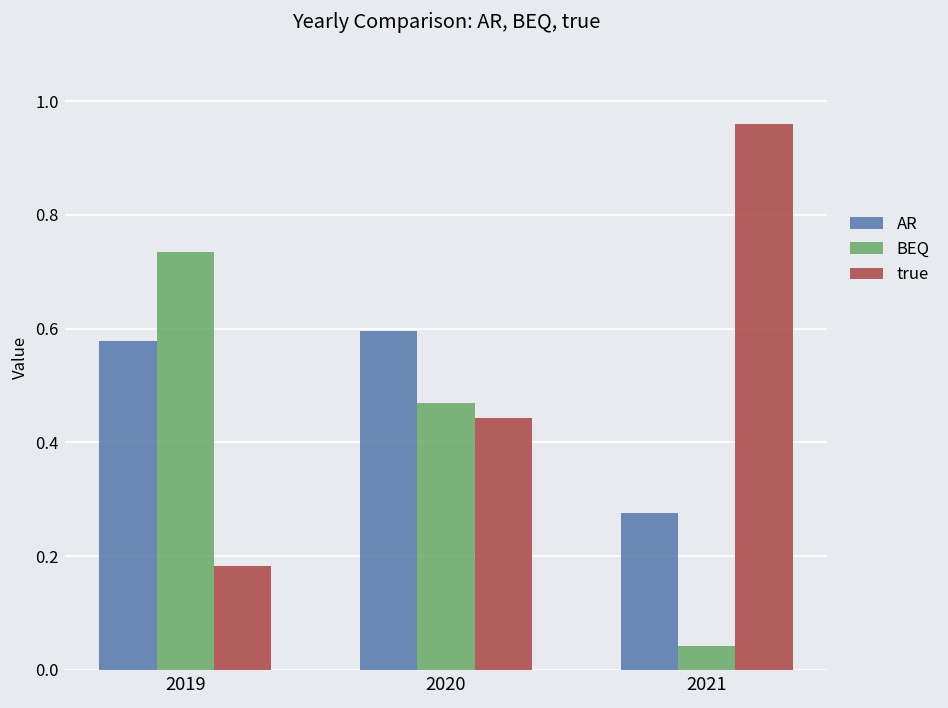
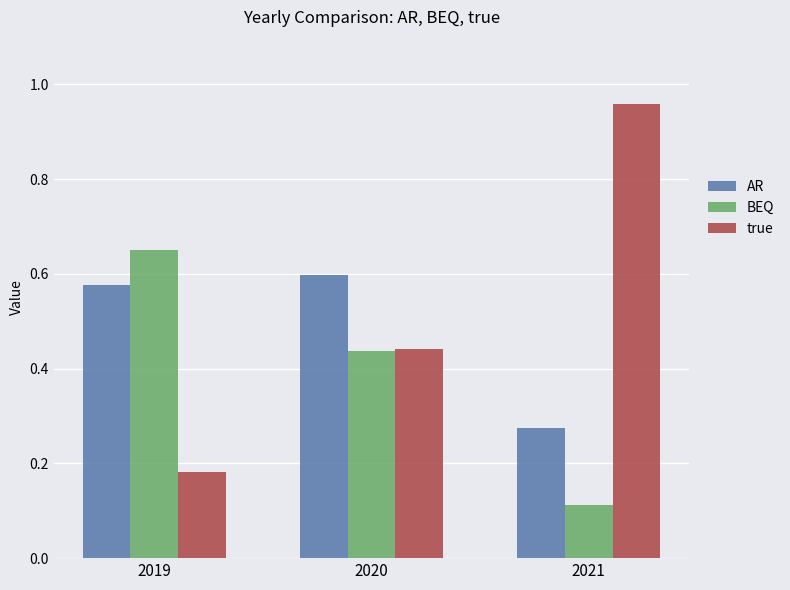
BEQ, 2019: 0.74 -> 0.65
BEQ, 2020: 0.47 -> 0.44
BEQ, 2021: 0.04 -> 0.11
